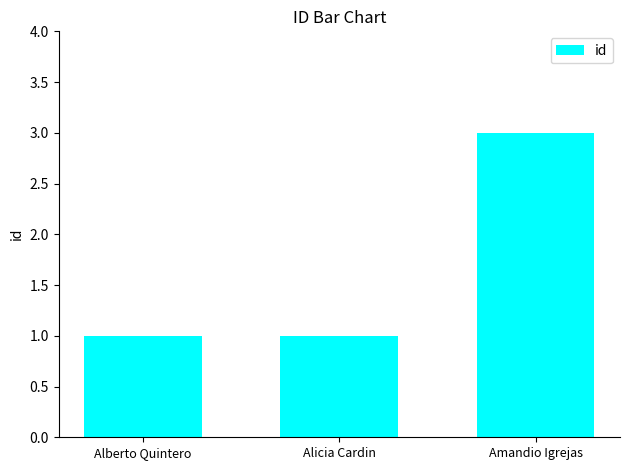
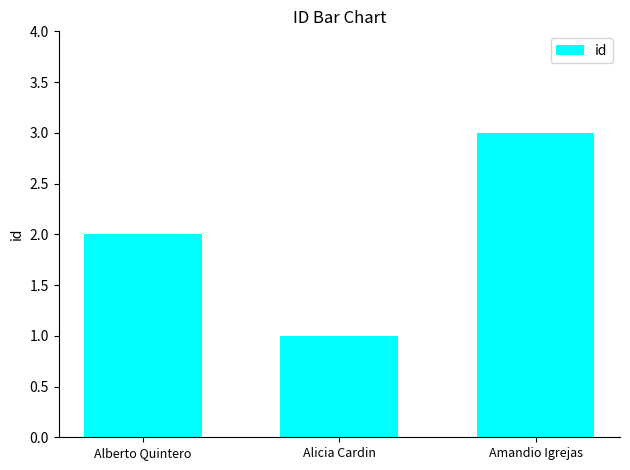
Alberto Quintero: 1 -> 2
